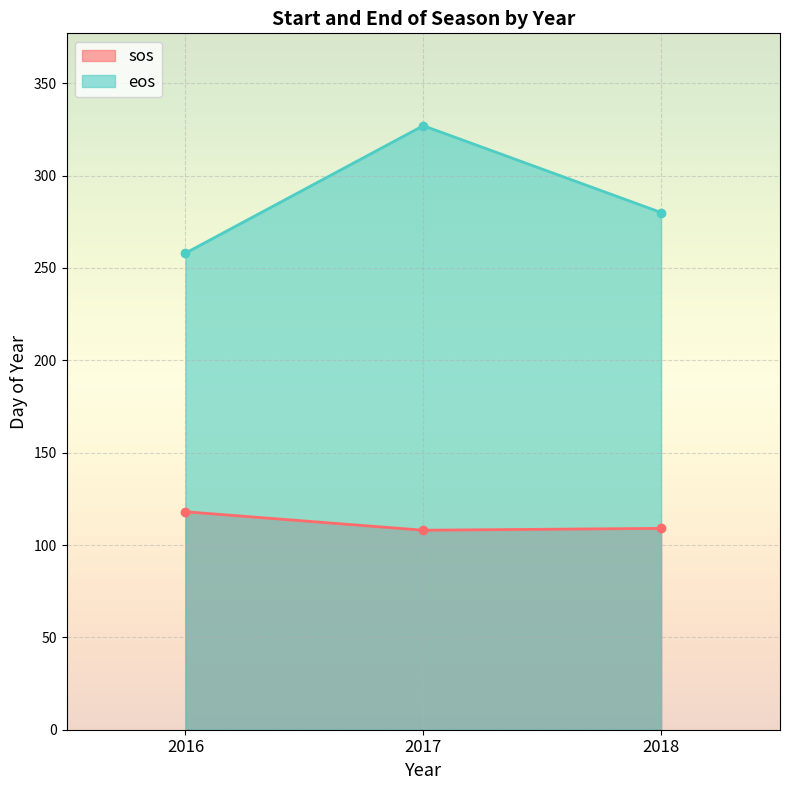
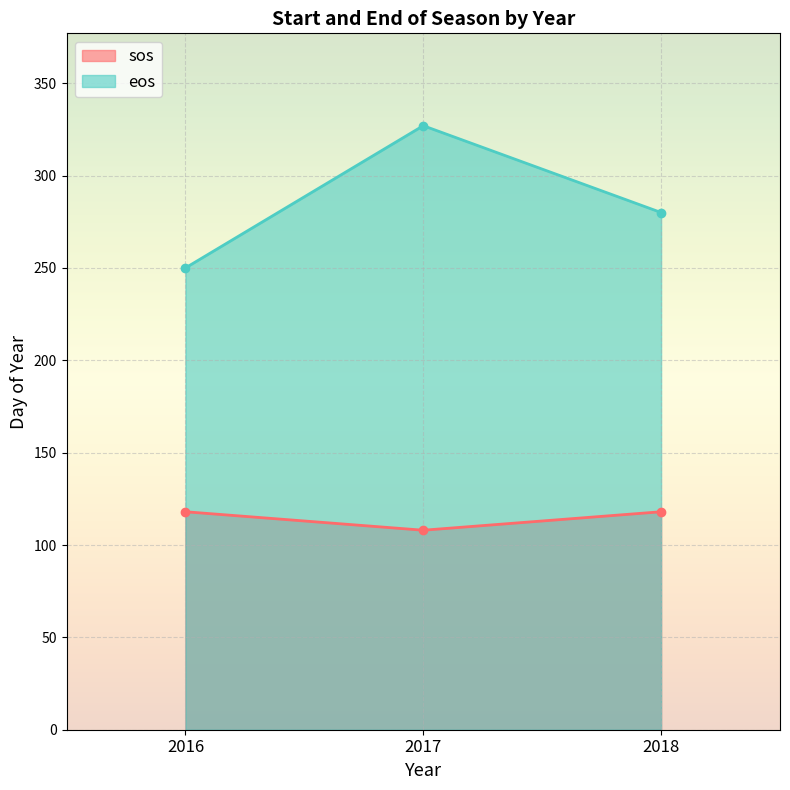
eos, 2016: 258 -> 250
sos, 2018: 109 -> 118
